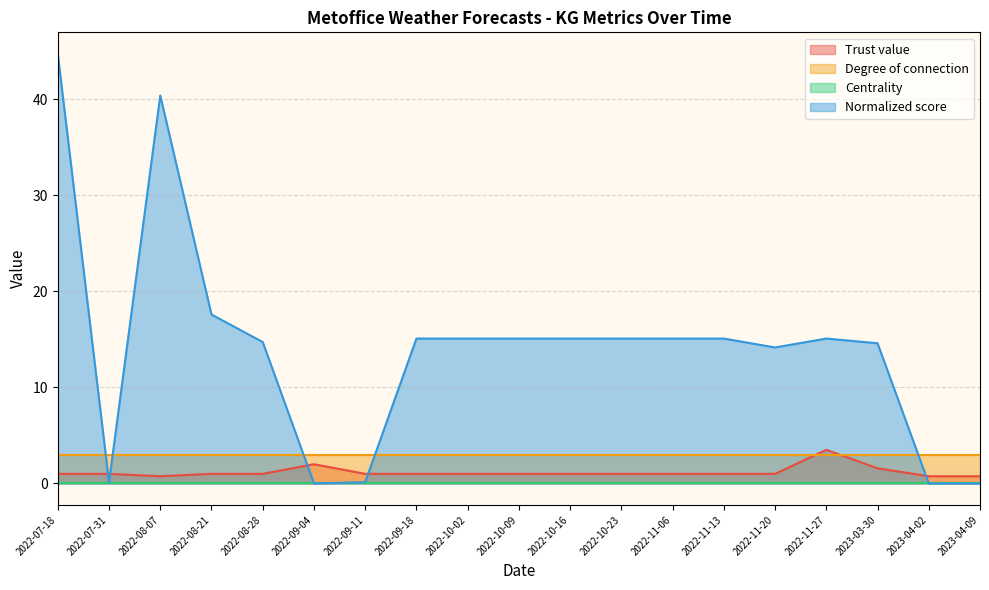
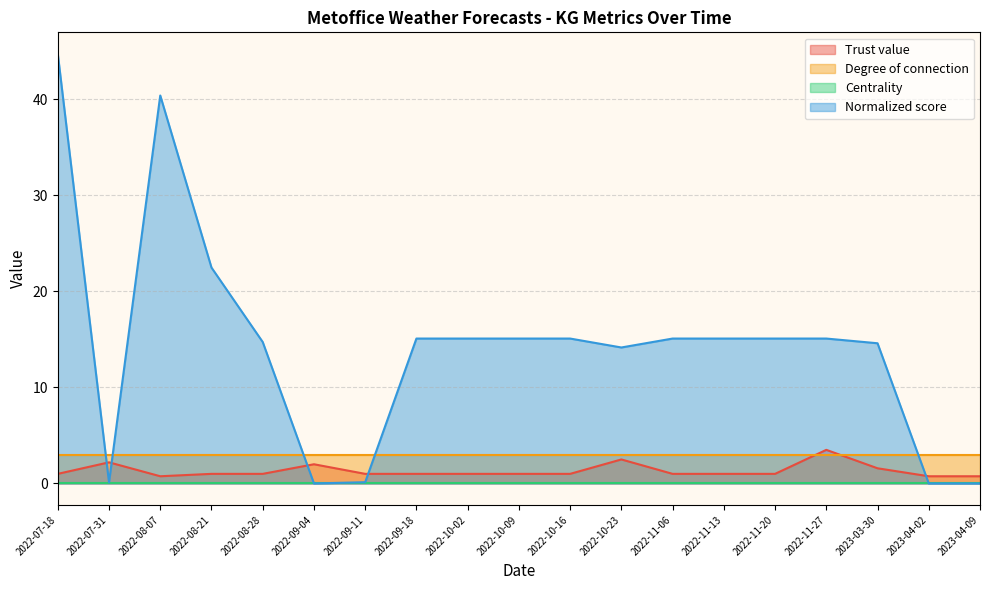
Trust value, 2022-07-31: 1 -> 2
Normalized score, 2022-08-21: 18 -> 22
Trust value, 2022-10-23: 1 -> 3
Normalized score, 2022-10-23: 15 -> 14
Normalized score, 2022-11-20: 14 -> 15
